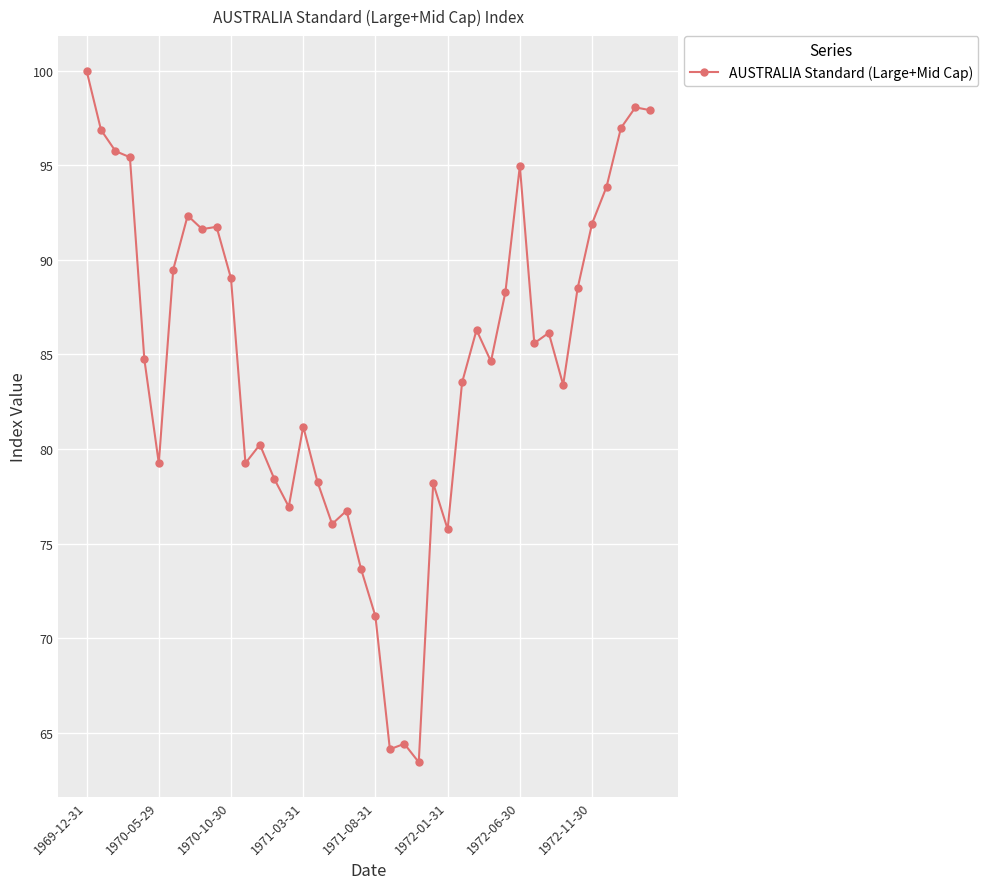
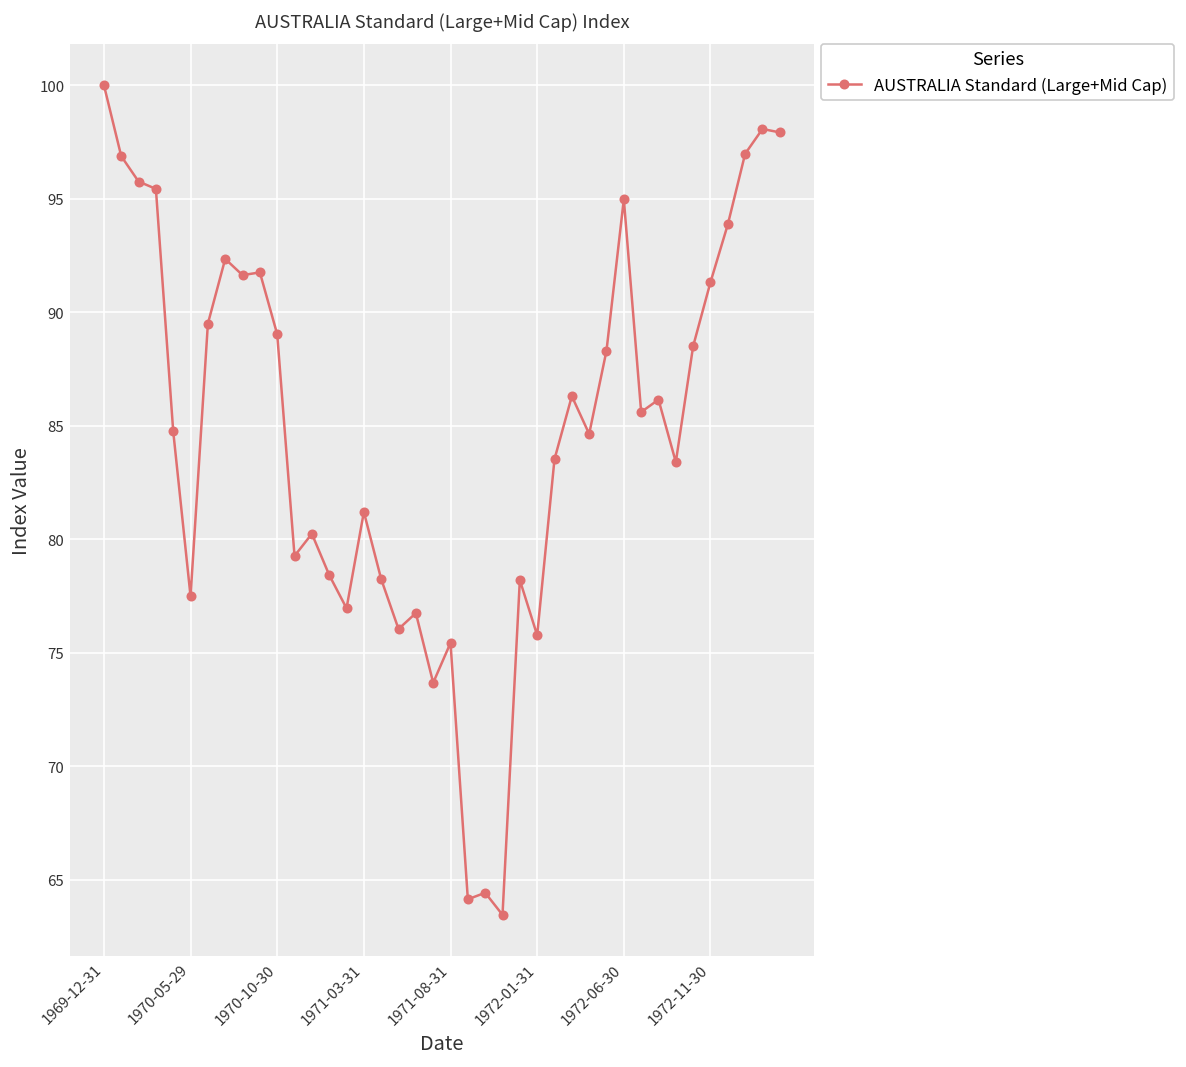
1970-05-29: 79.2 -> 77.5
1971-08-31: 71.2 -> 75.4
1972-11-30: 91.9 -> 91.3
